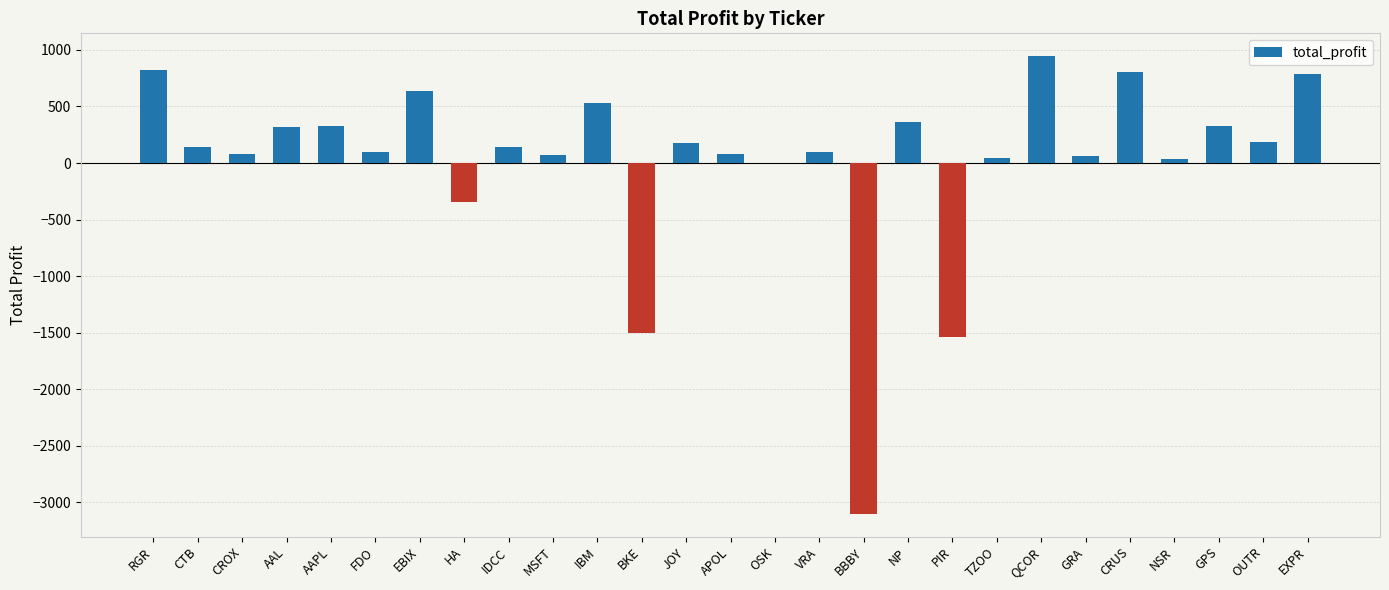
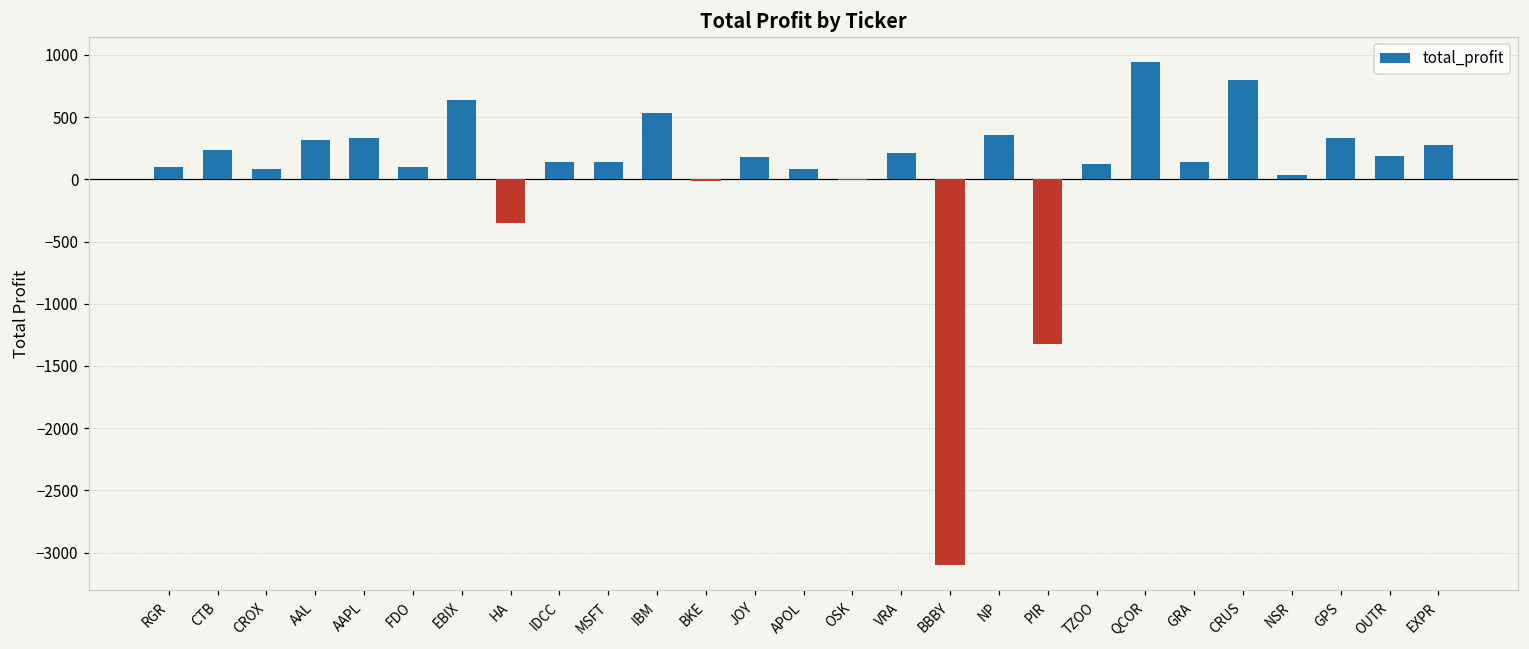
RGR: 820 -> 100
CTB: 150 -> 240
MSFT: 70 -> 140
BKE: -1500 -> -10
VRA: 100 -> 210
PIR: -1540 -> -1320
TZOO: 50 -> 130
GRA: 70 -> 140
EXPR: 780 -> 280
